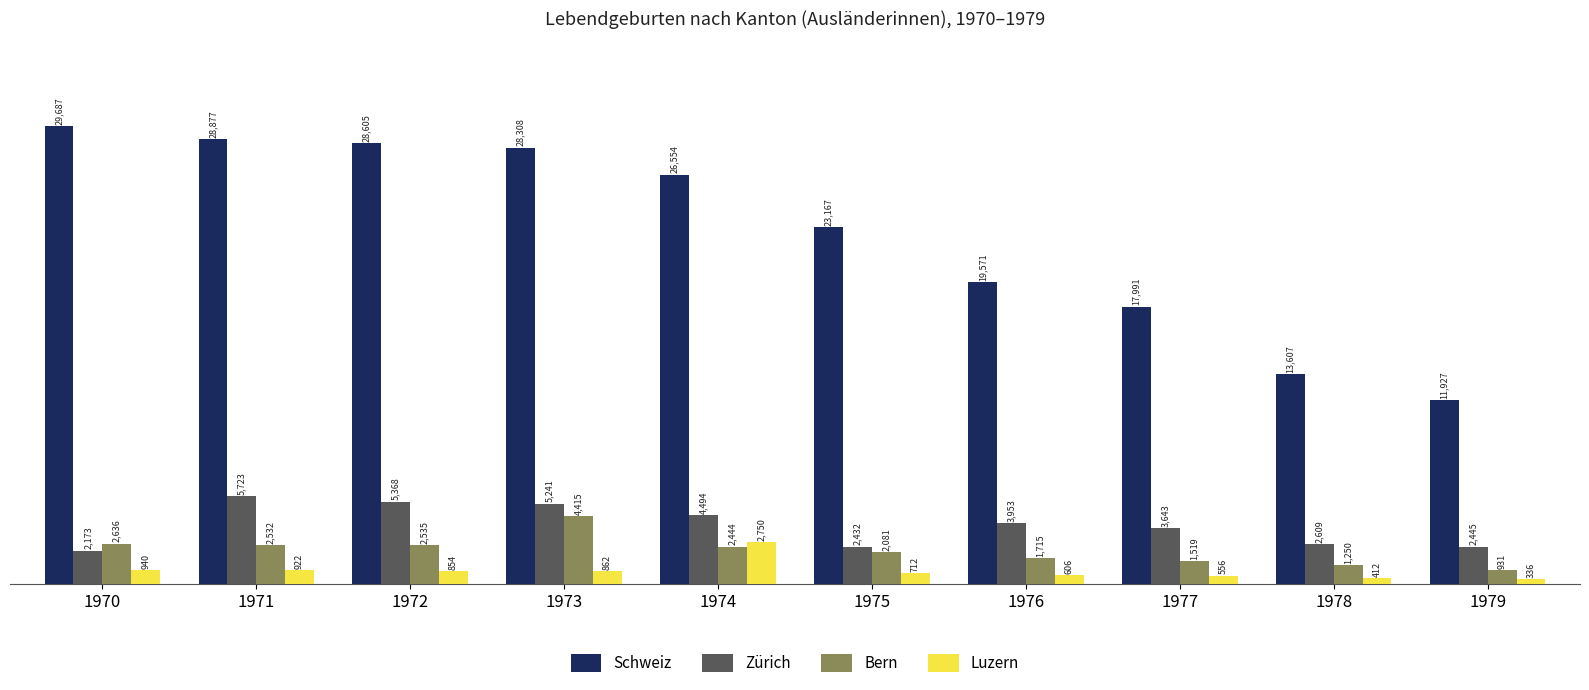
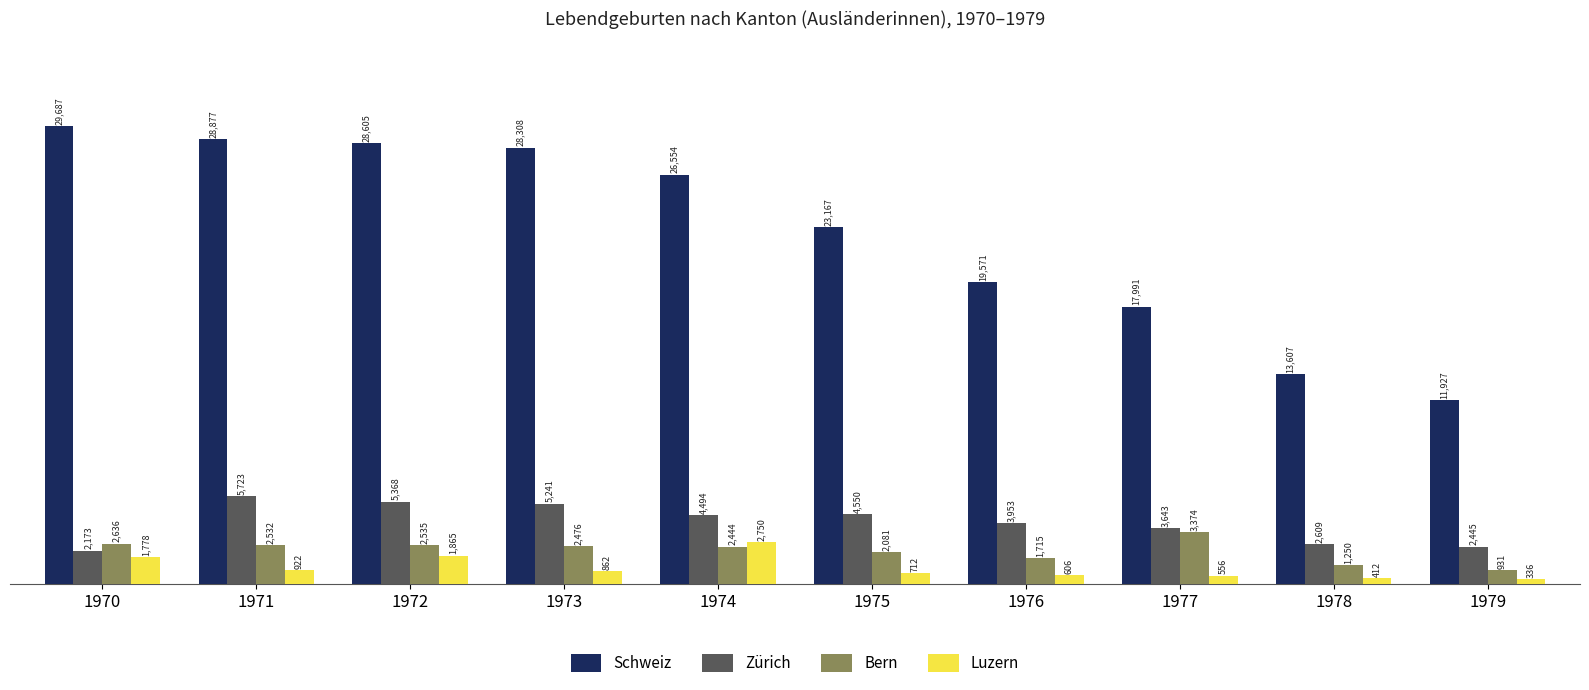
Luzern, 1970: 940 -> 1,778
Luzern, 1972: 854 -> 1,865
Bern, 1973: 4,415 -> 2,476
Zürich, 1975: 2,432 -> 4,550
Bern, 1977: 1,519 -> 3,374
